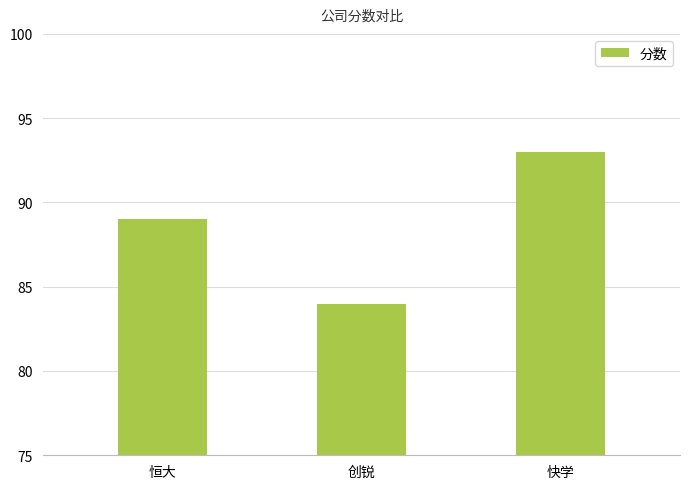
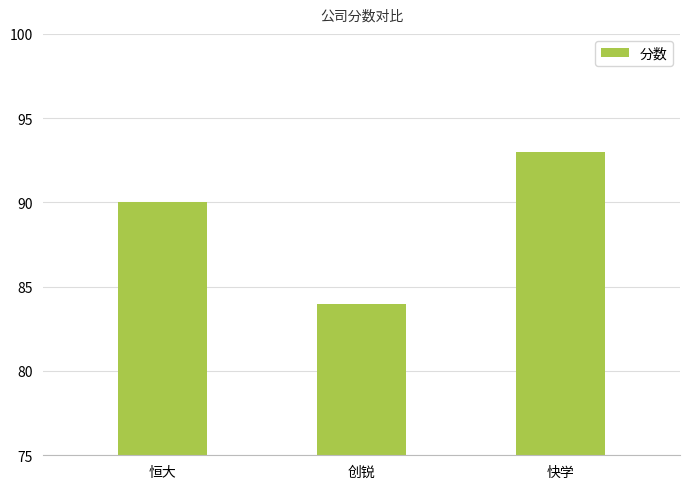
恒大: 89 -> 90
